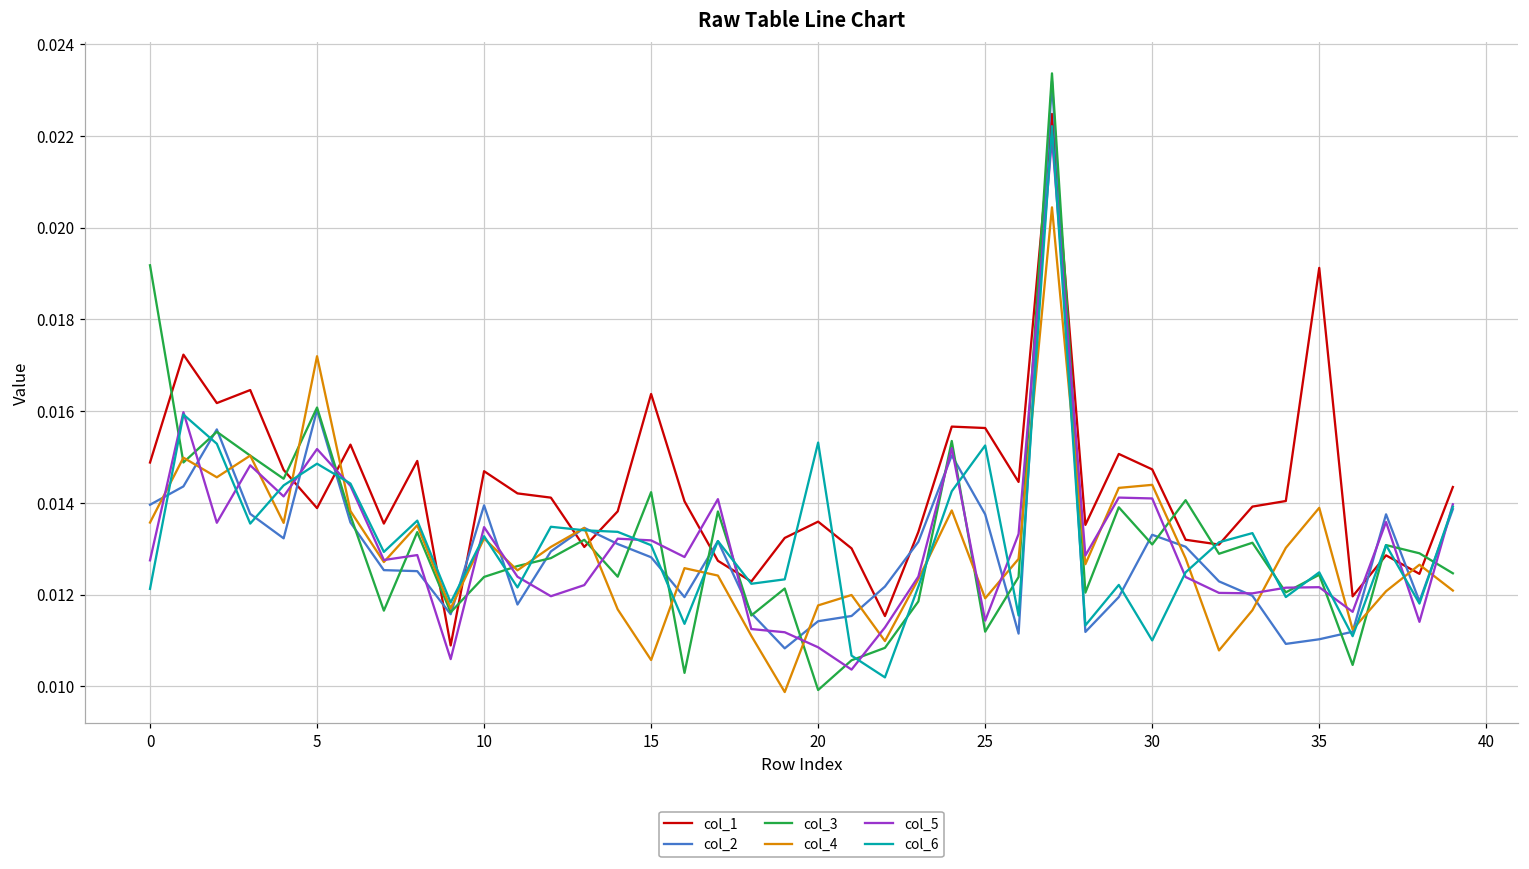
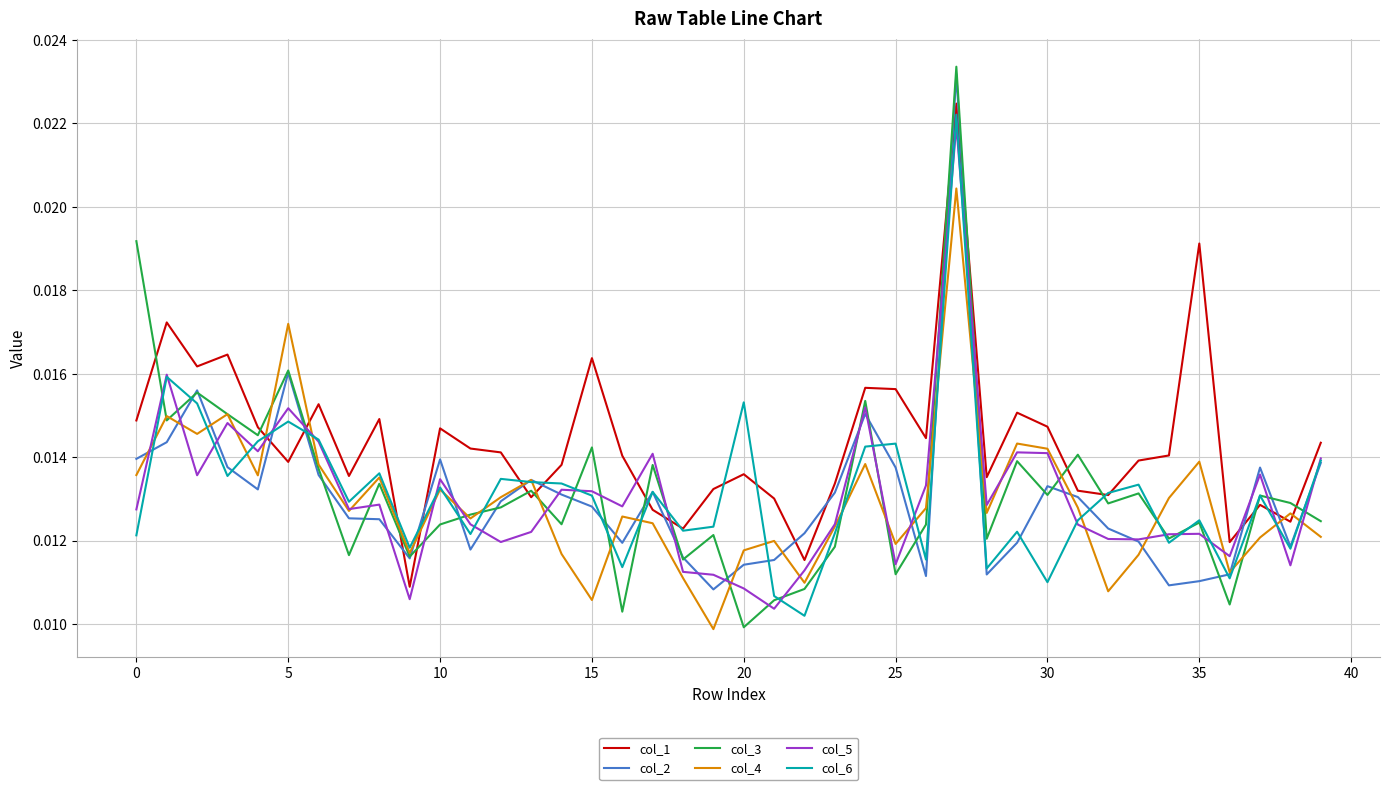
col_6, 25: 0.0153 -> 0.0143
col_4, 30: 0.0144 -> 0.0142
